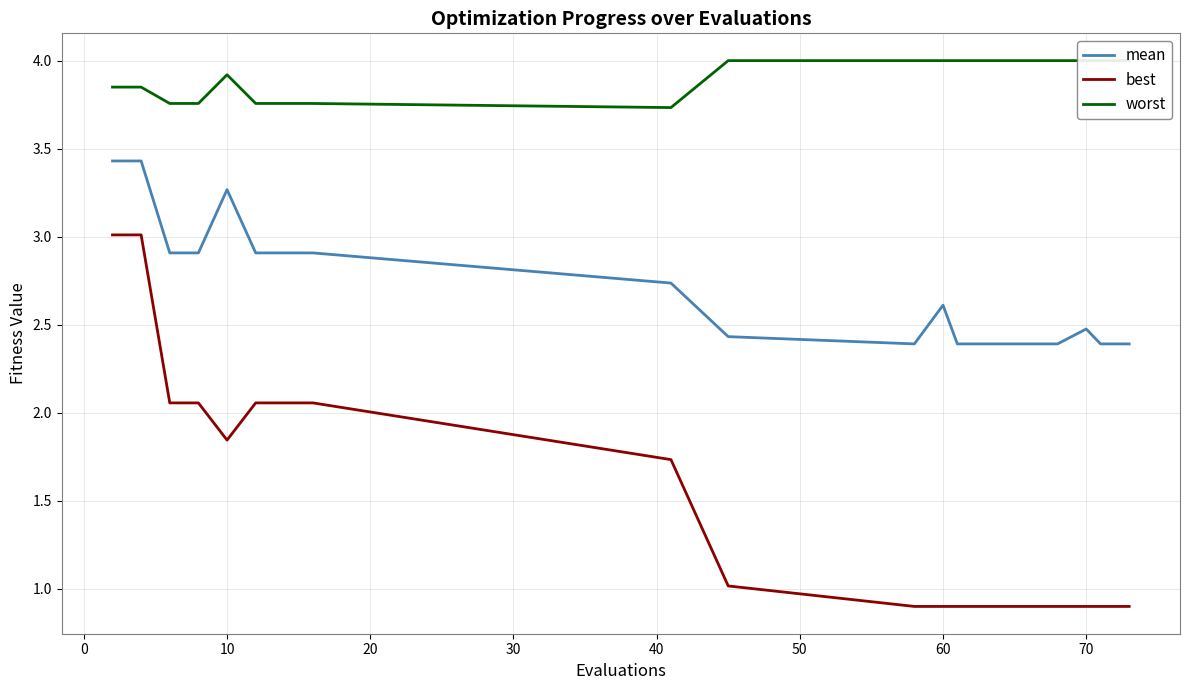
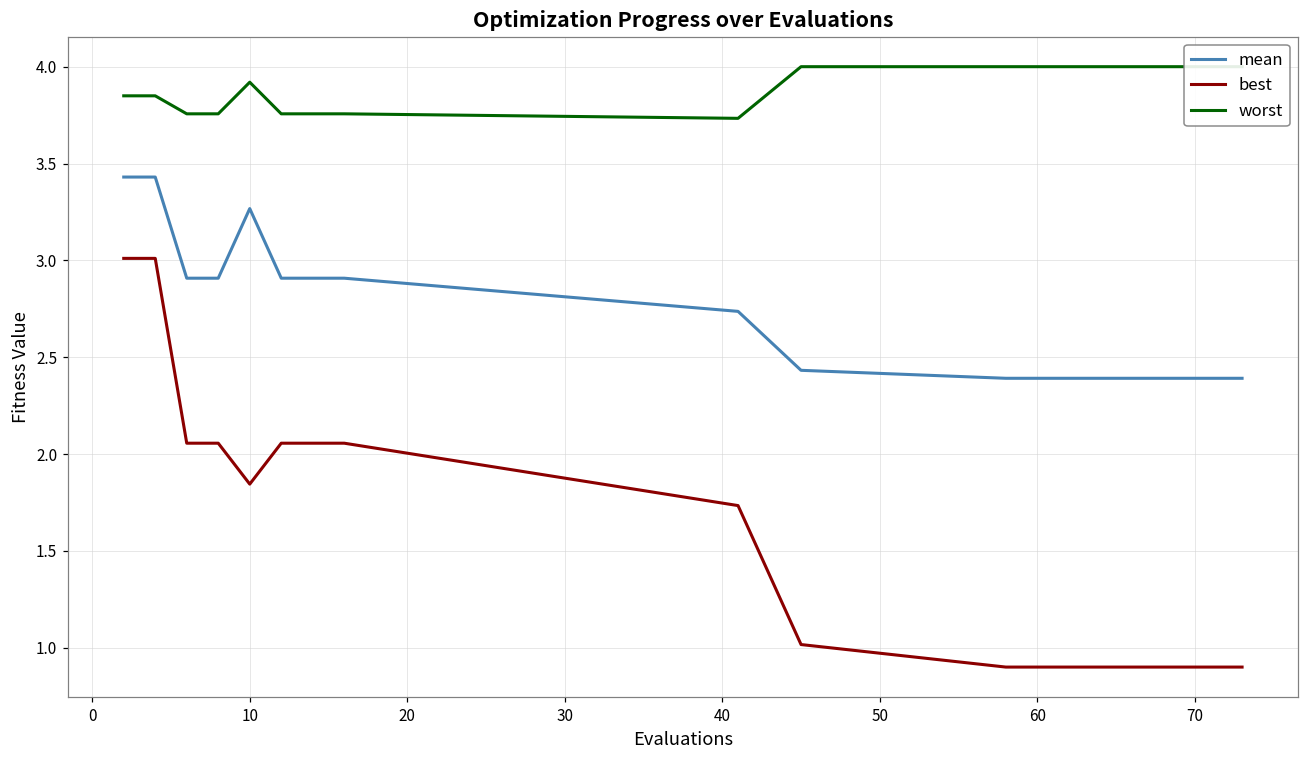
mean, 60: 2.61 -> 2.39
mean, 70: 2.48 -> 2.39
